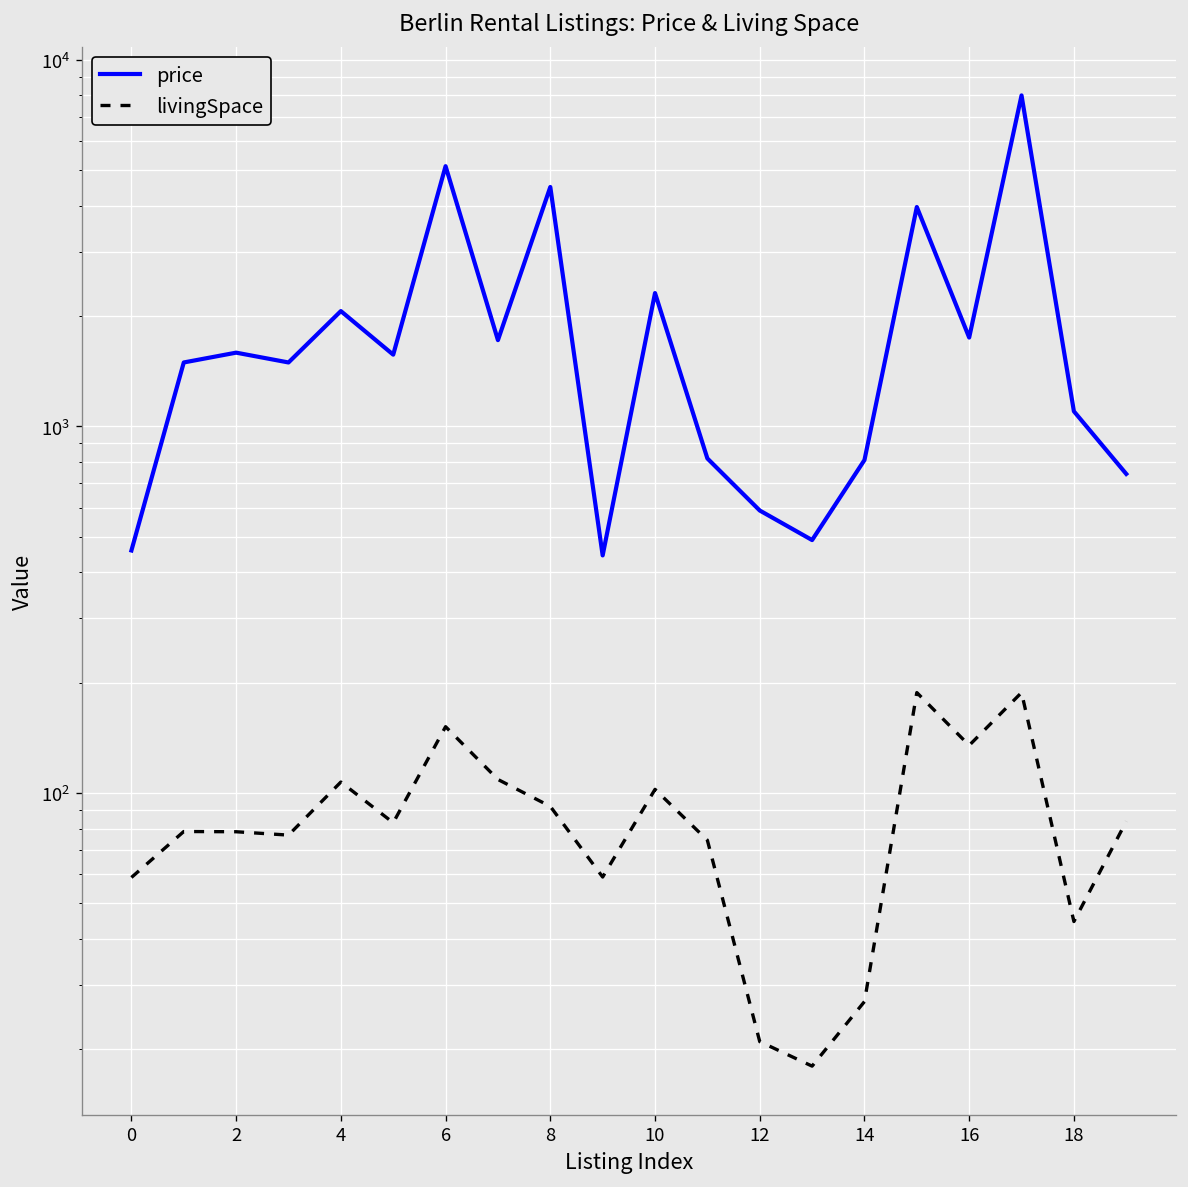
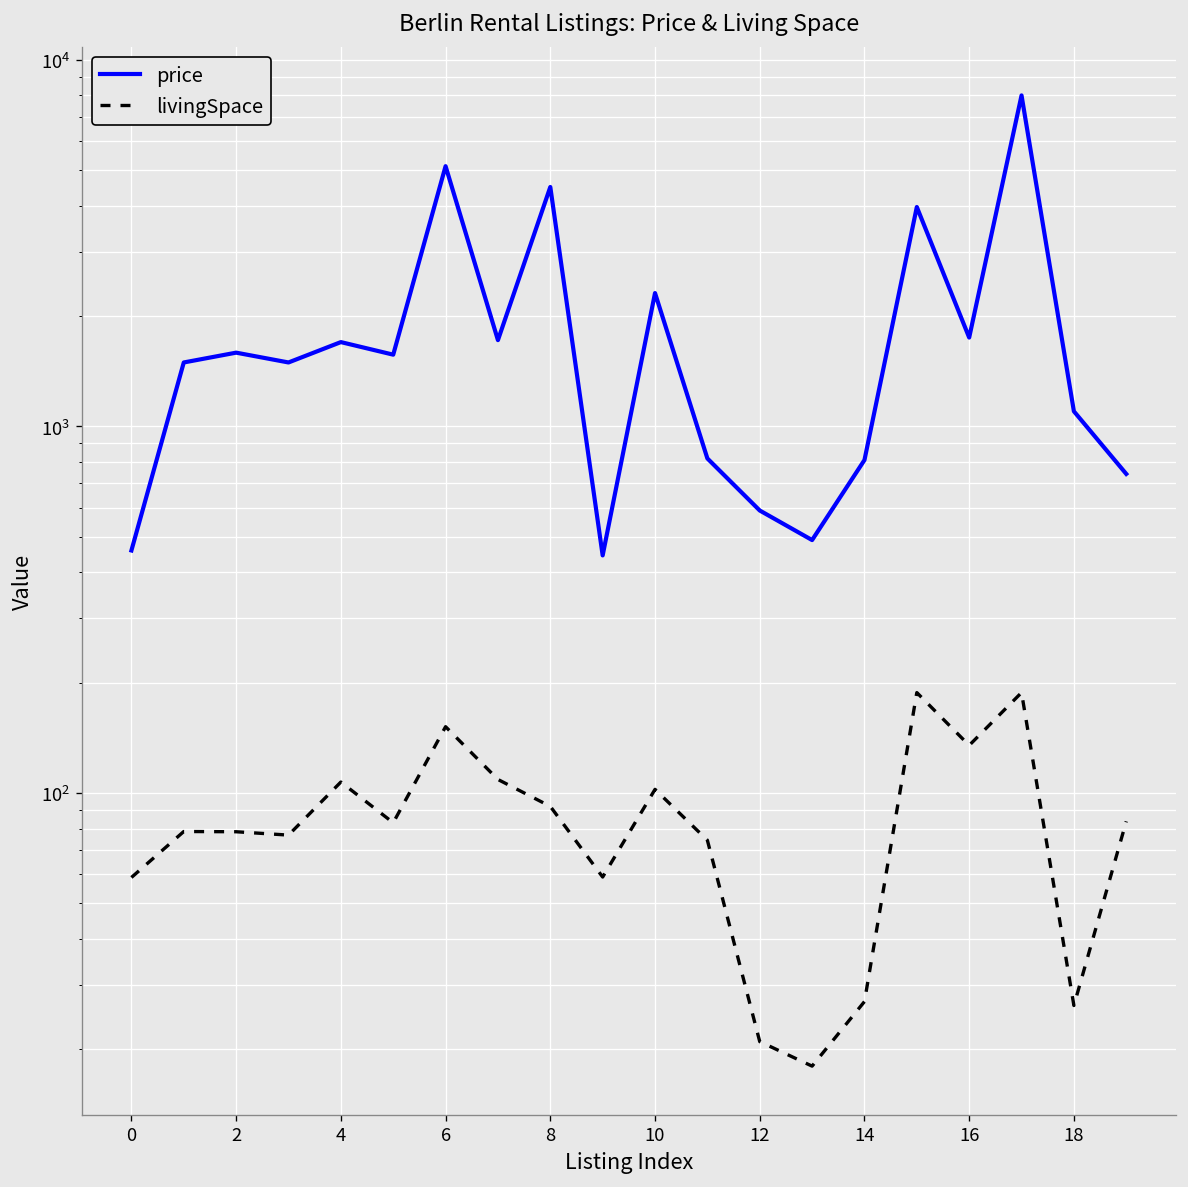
price, 4: 2100 -> 1700
livingSpace, 18: 45 -> 26
